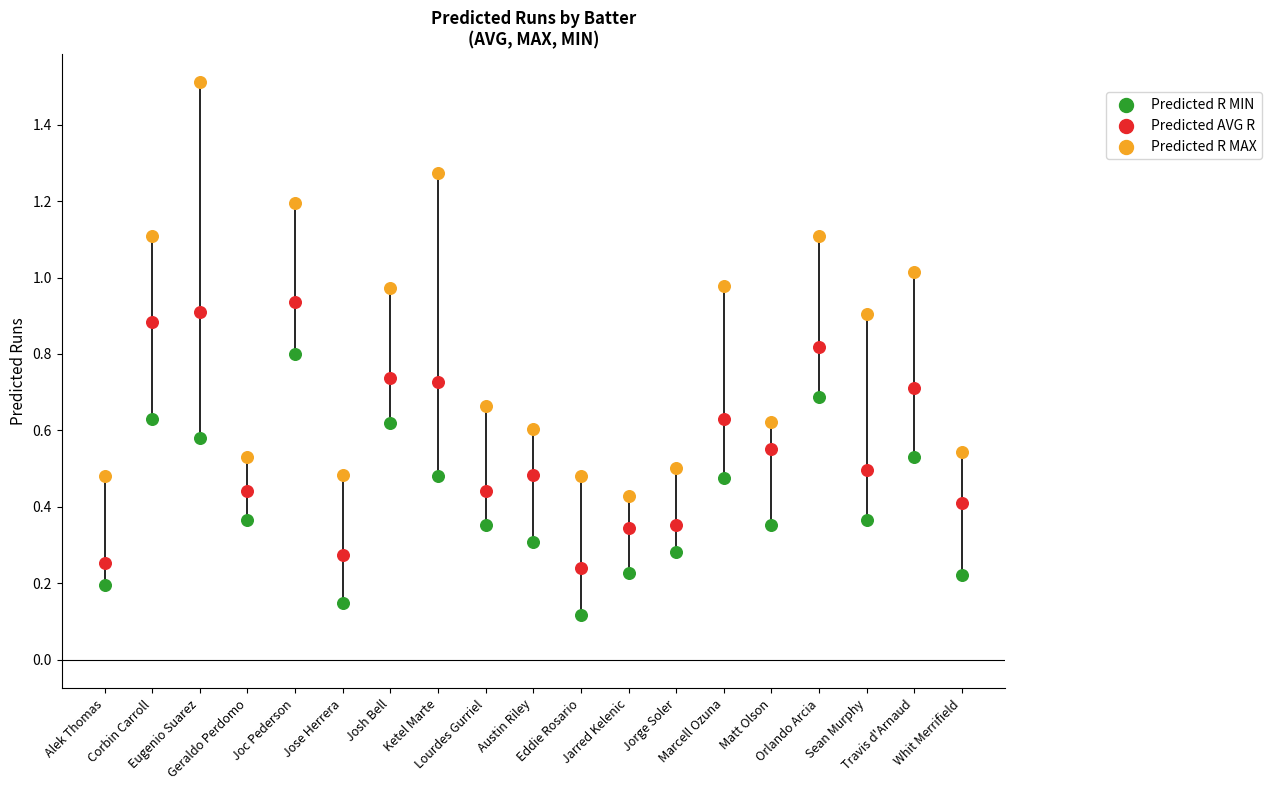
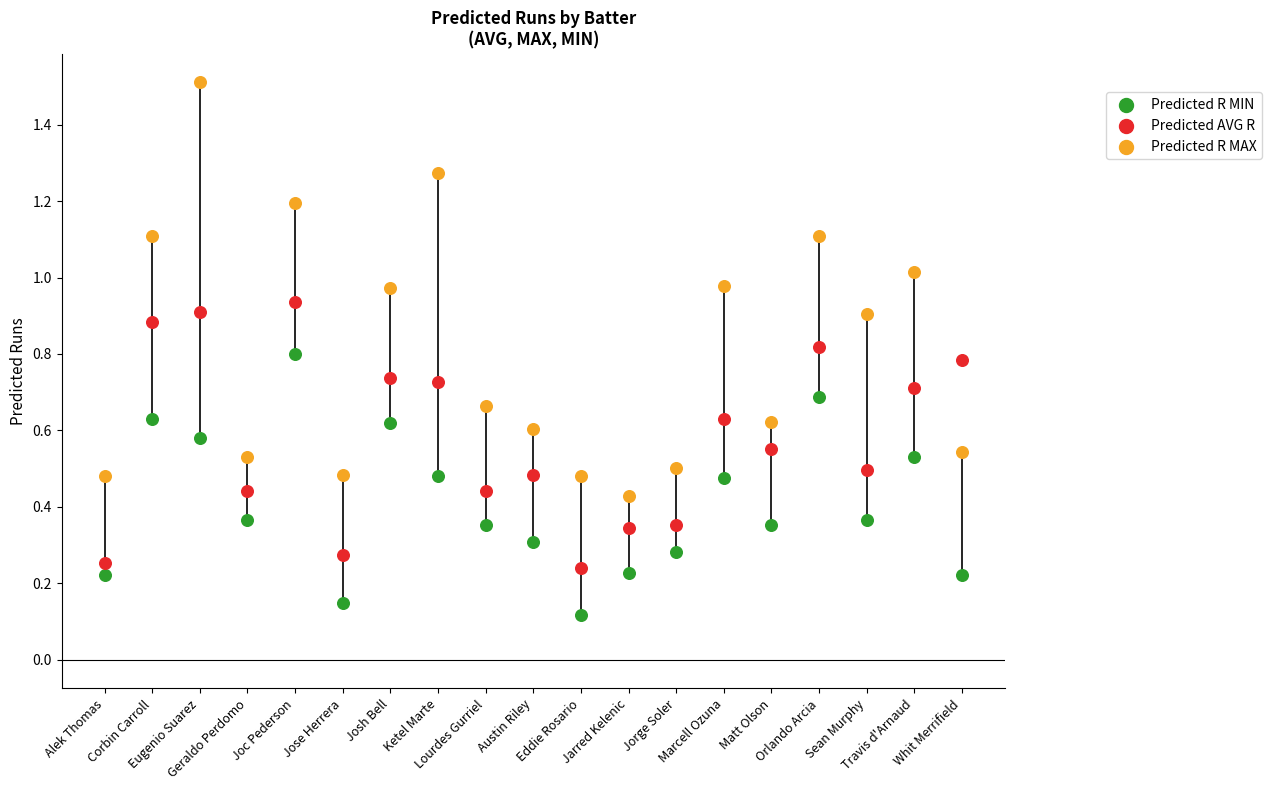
Predicted R MIN, Alek Thomas: 0.19 -> 0.22
Predicted AVG R, Whit Merrifield: 0.41 -> 0.78
